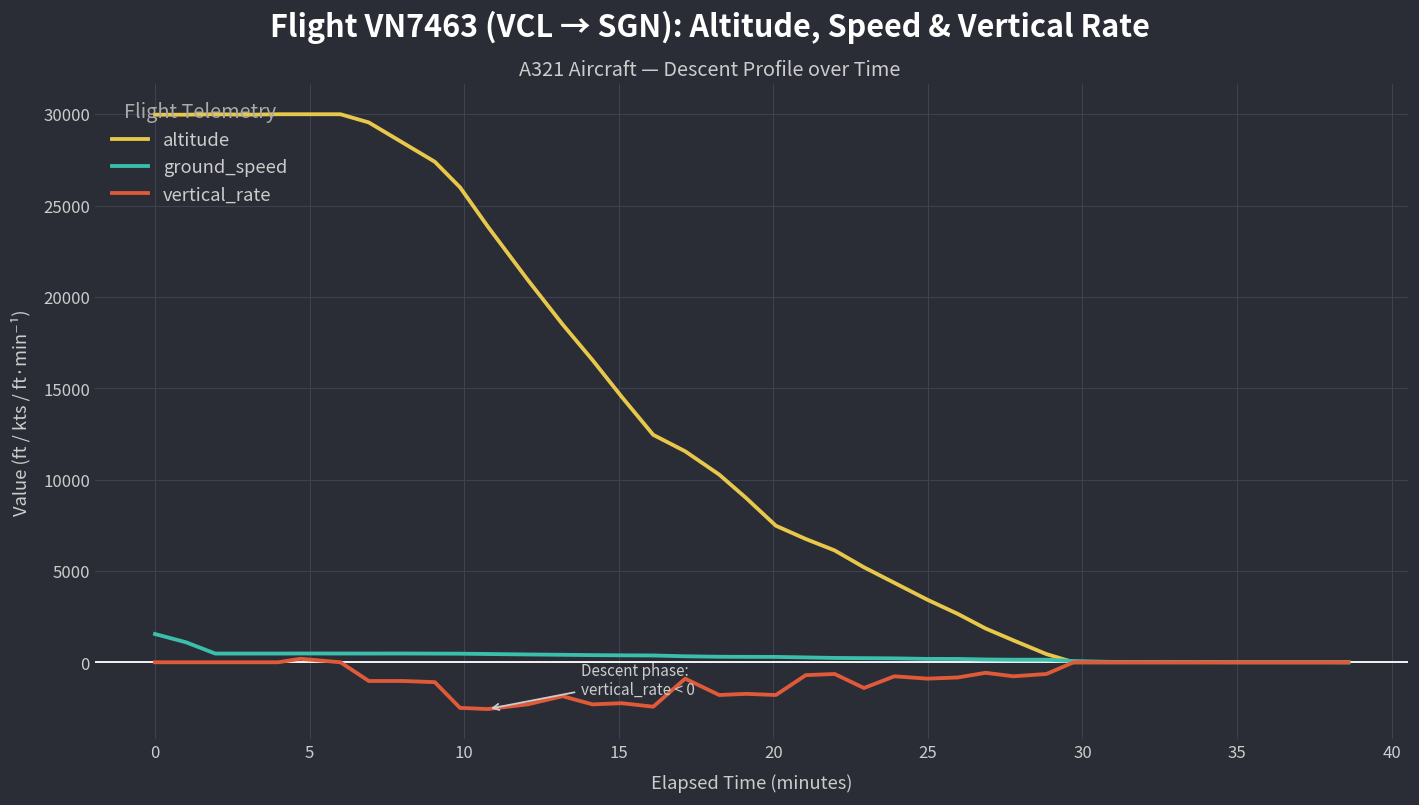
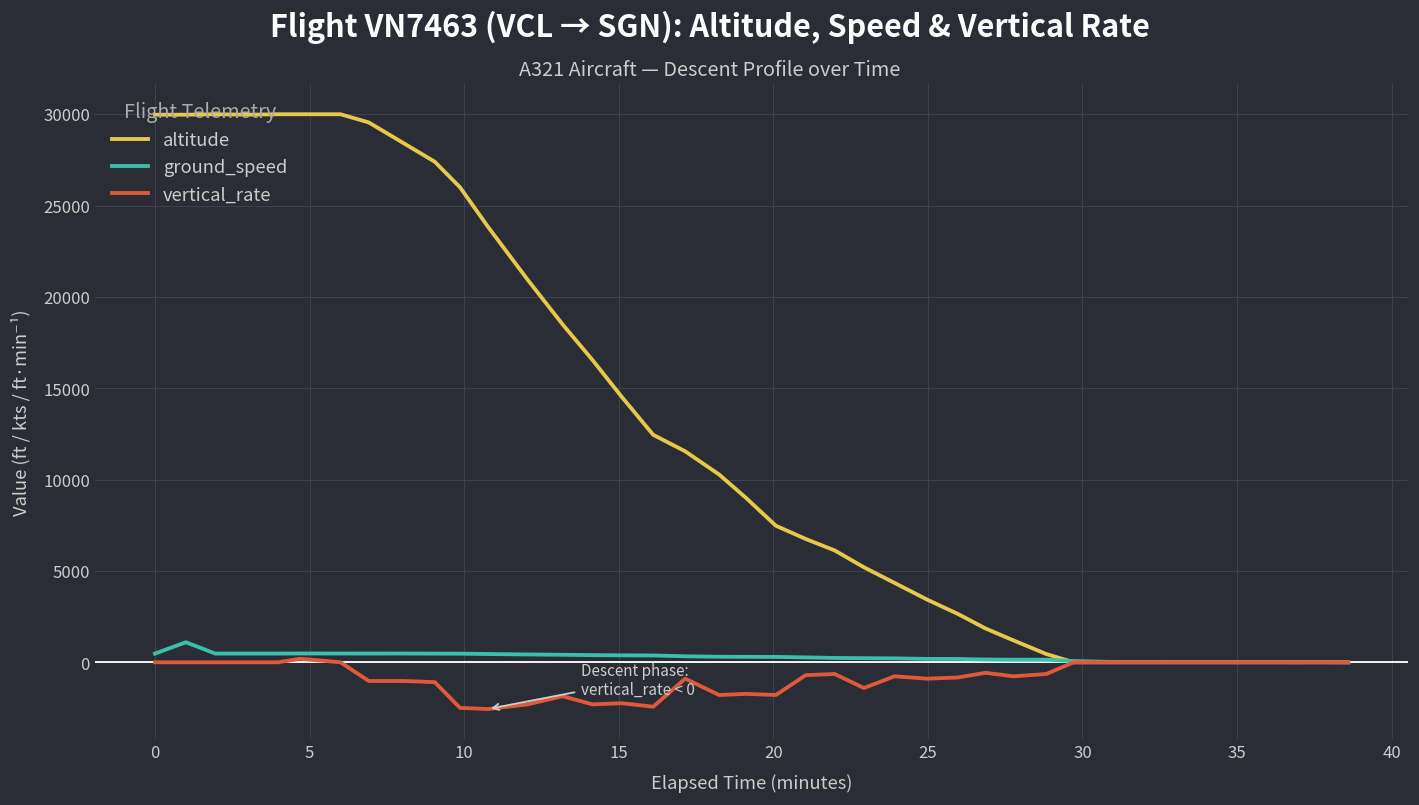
ground_speed, 0: 1500 -> 500
